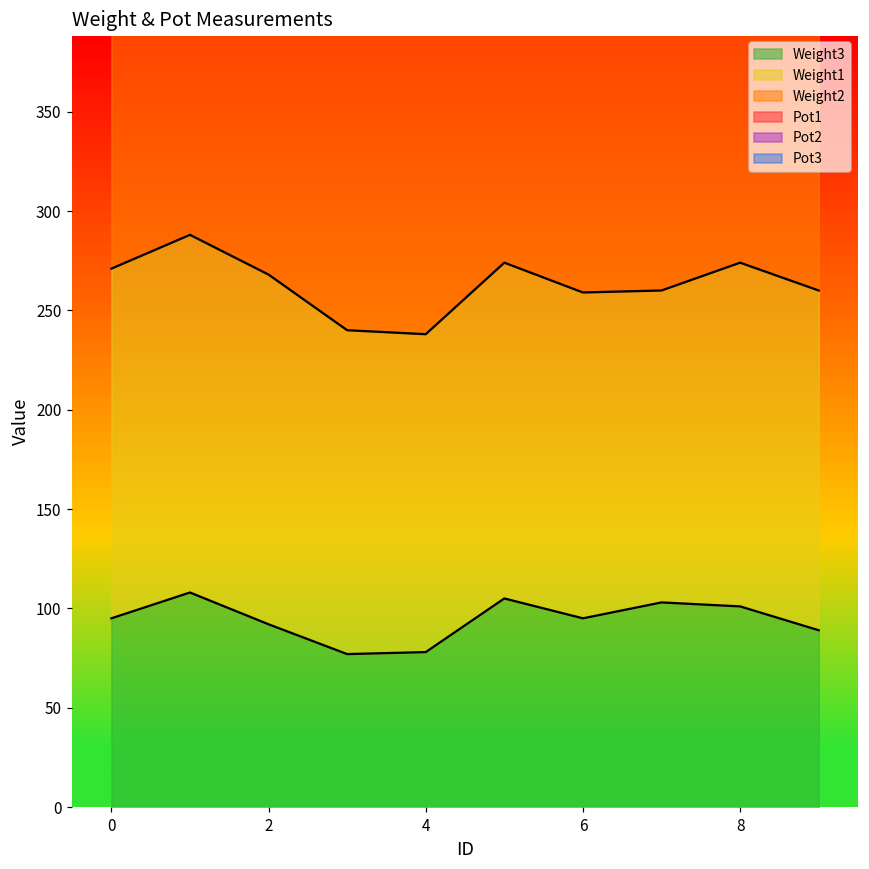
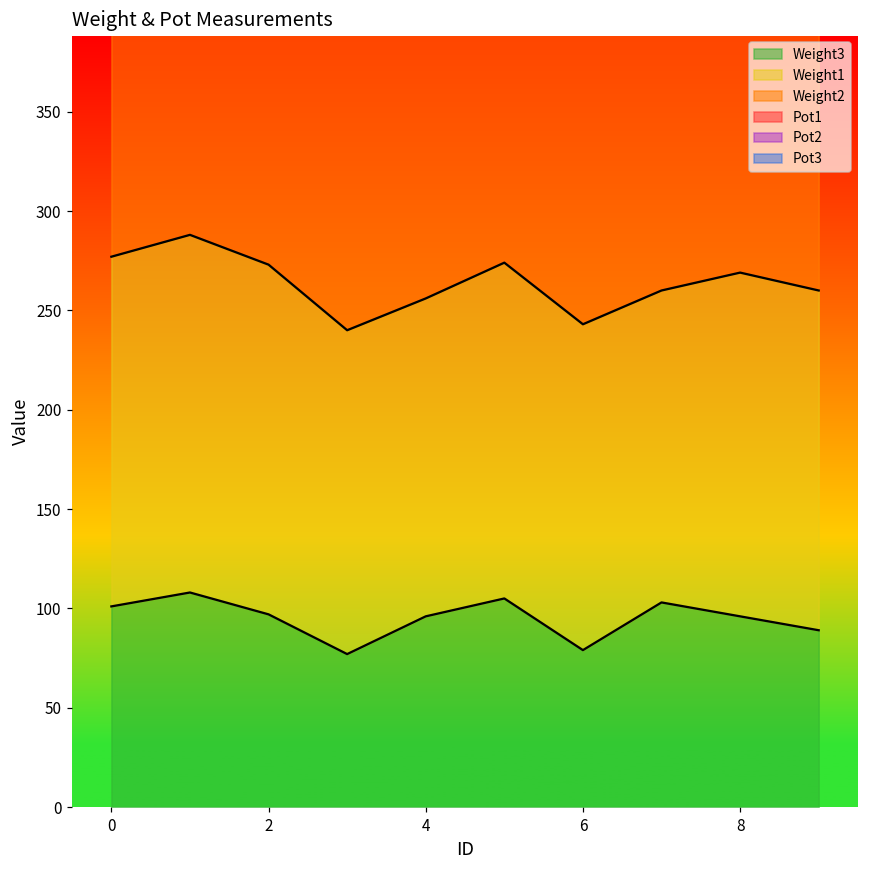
Weight3, 0: 95 -> 101
Weight3, 2: 92 -> 97
Weight3, 4: 78 -> 96
Weight3, 6: 95 -> 79
Weight3, 8: 101 -> 96
